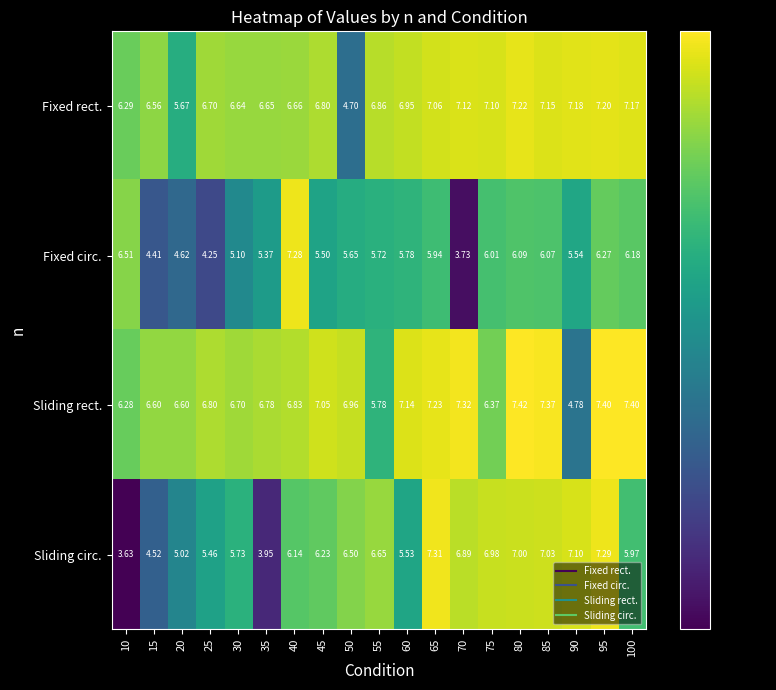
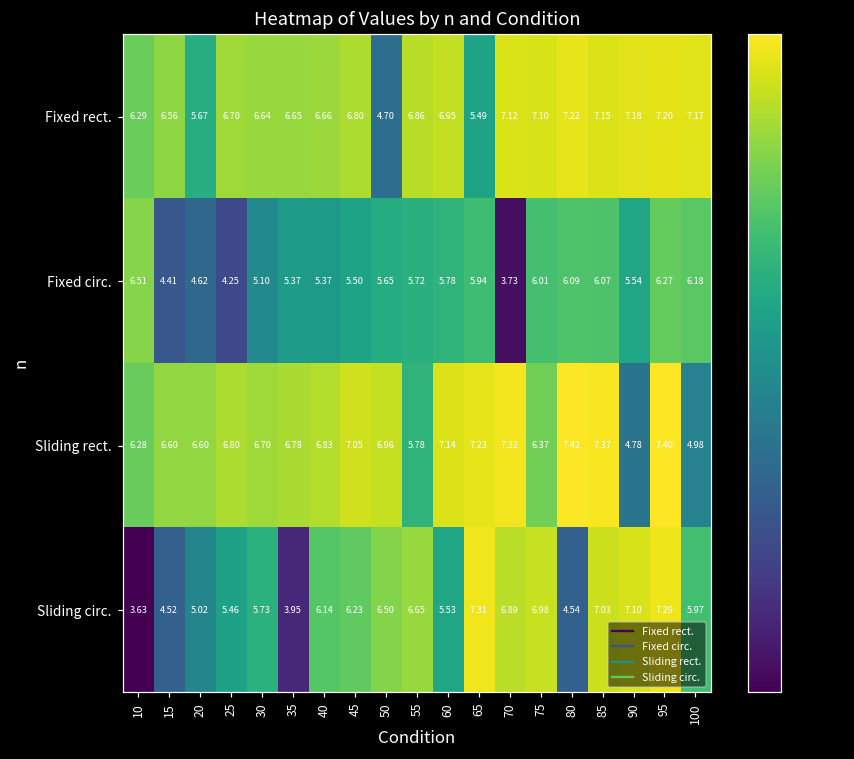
Fixed rect., 65: 7.06 -> 5.49
Fixed circ., 40: 7.28 -> 5.37
Sliding rect., 100: 7.40 -> 4.98
Sliding circ., 80: 7.00 -> 4.54
